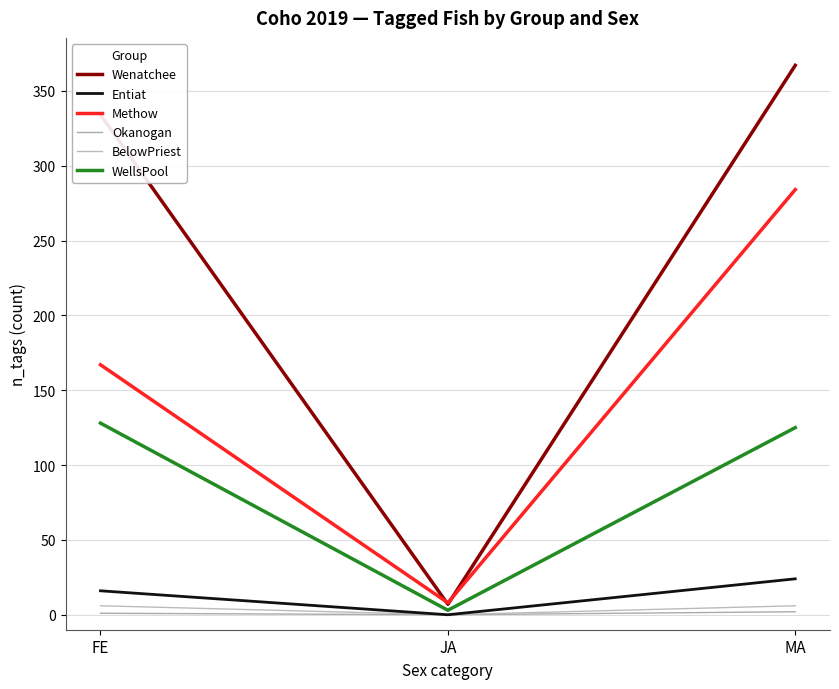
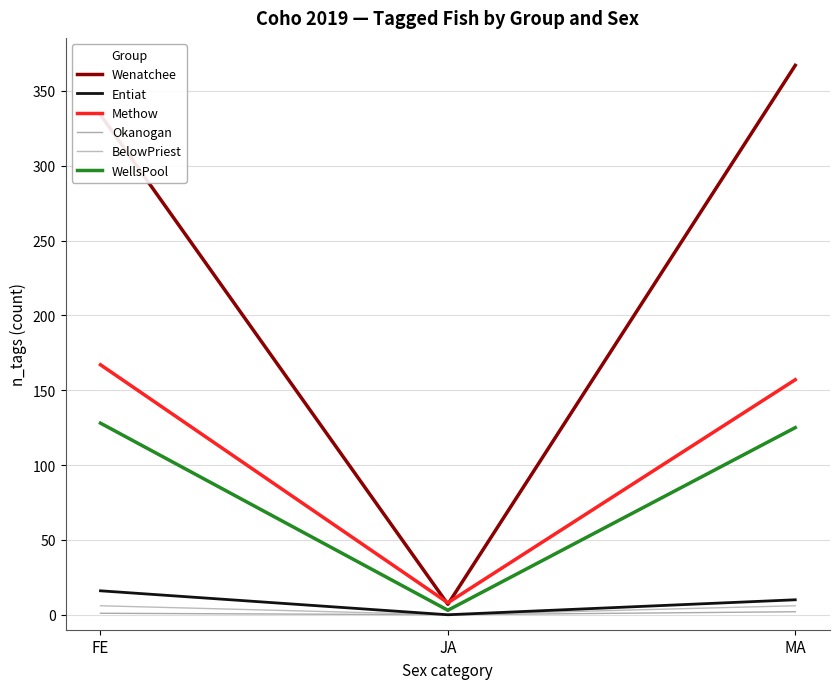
Entiat, MA: 24 -> 10
Methow, MA: 284 -> 157
